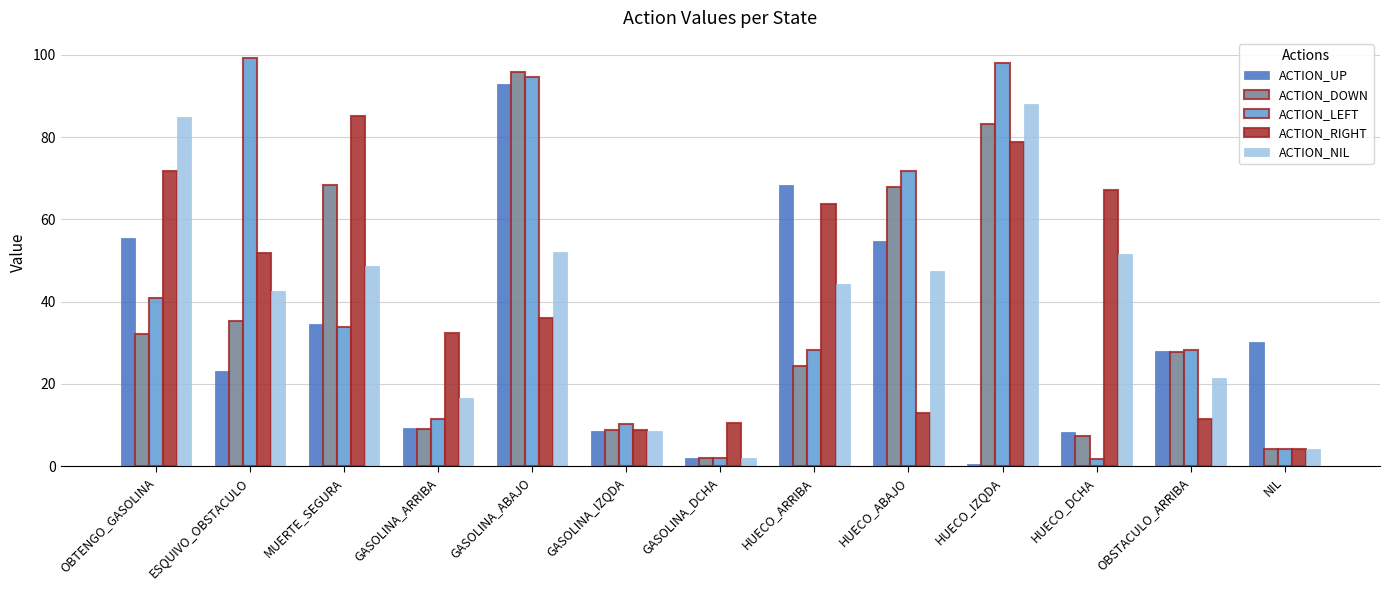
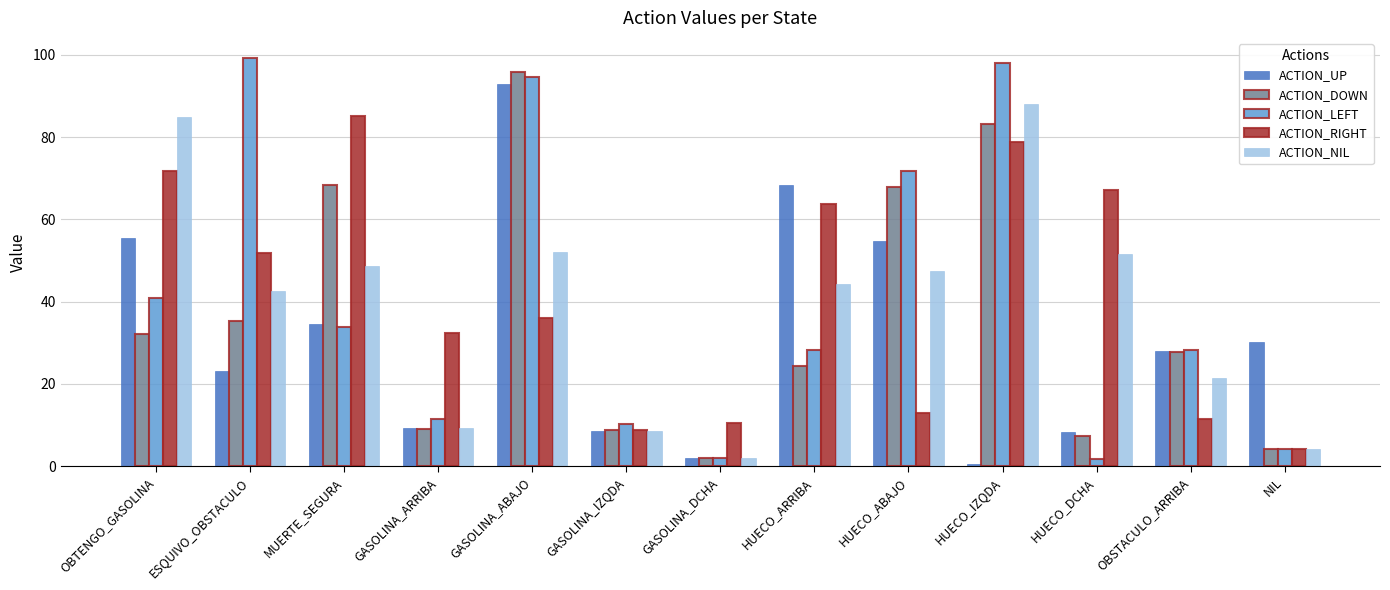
ACTION_NIL, GASOLINA_ARRIBA: 17 -> 9
